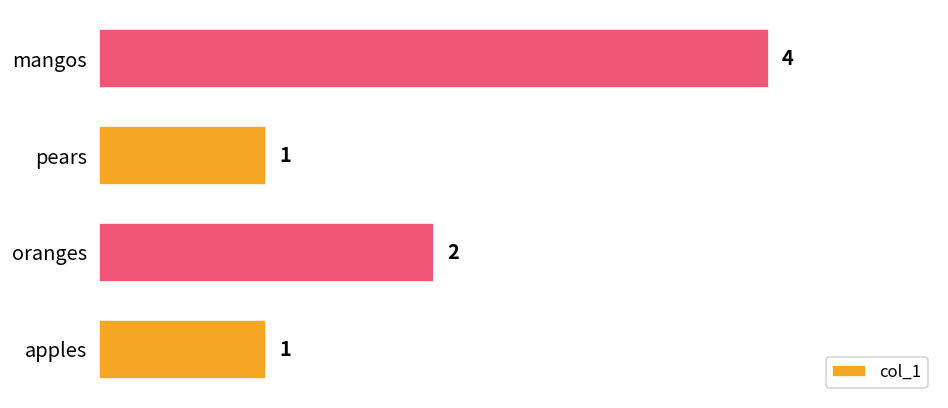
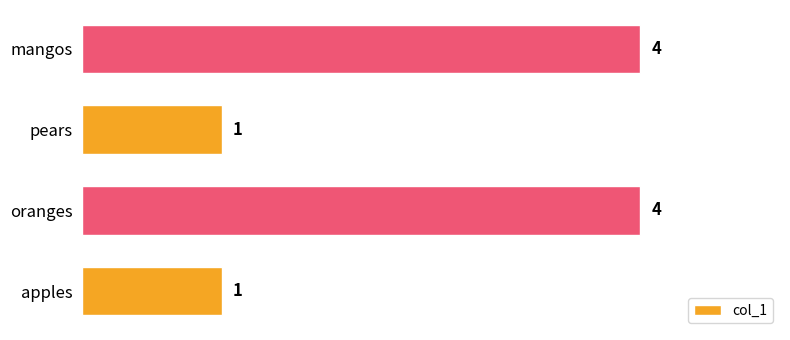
oranges: 2 -> 4
